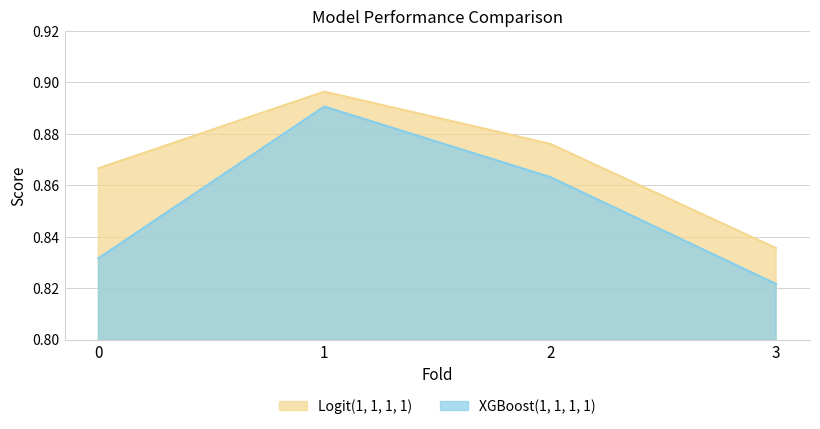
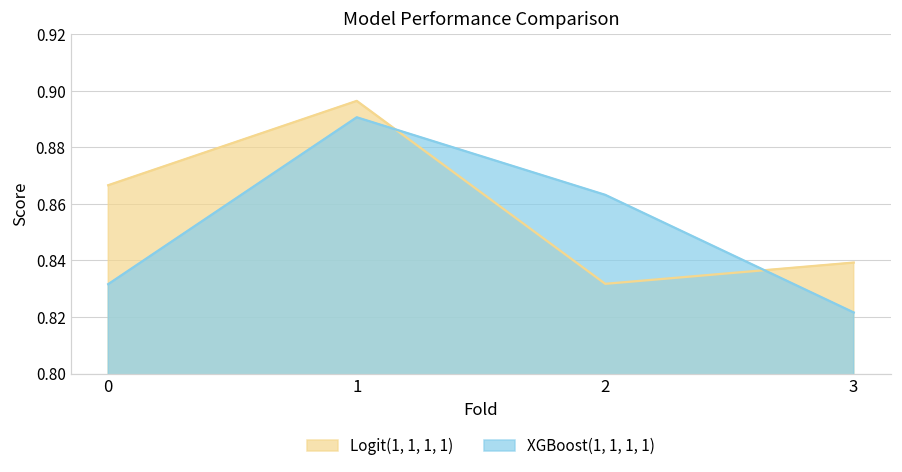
Logit(1, 1, 1, 1), 2: 0.876 -> 0.832
Logit(1, 1, 1, 1), 3: 0.835 -> 0.839
